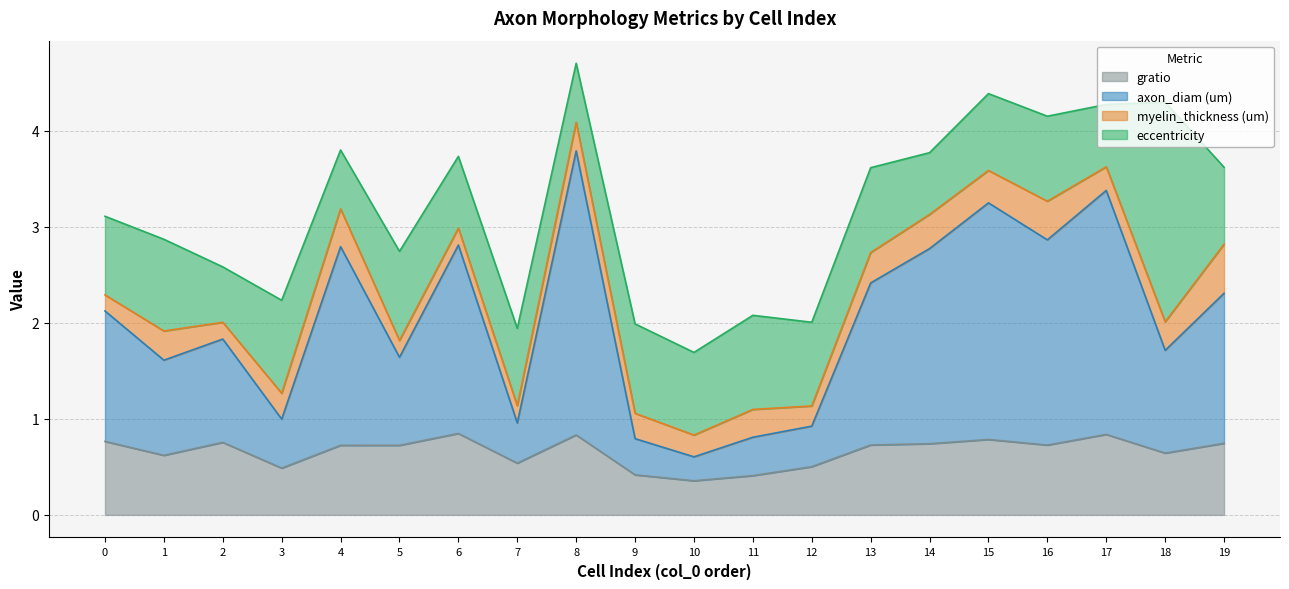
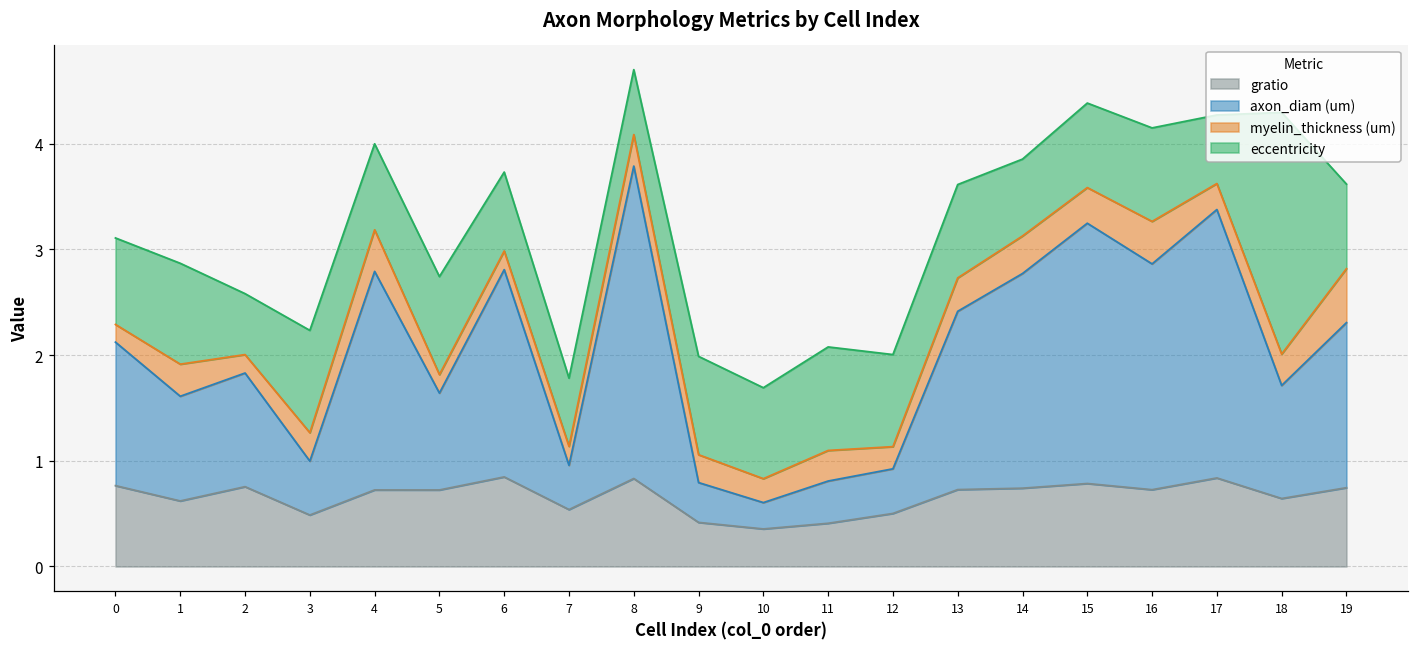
eccentricity, 4: 0.6 -> 0.8
eccentricity, 7: 0.8 -> 0.6
eccentricity, 14: 0.6 -> 0.7
